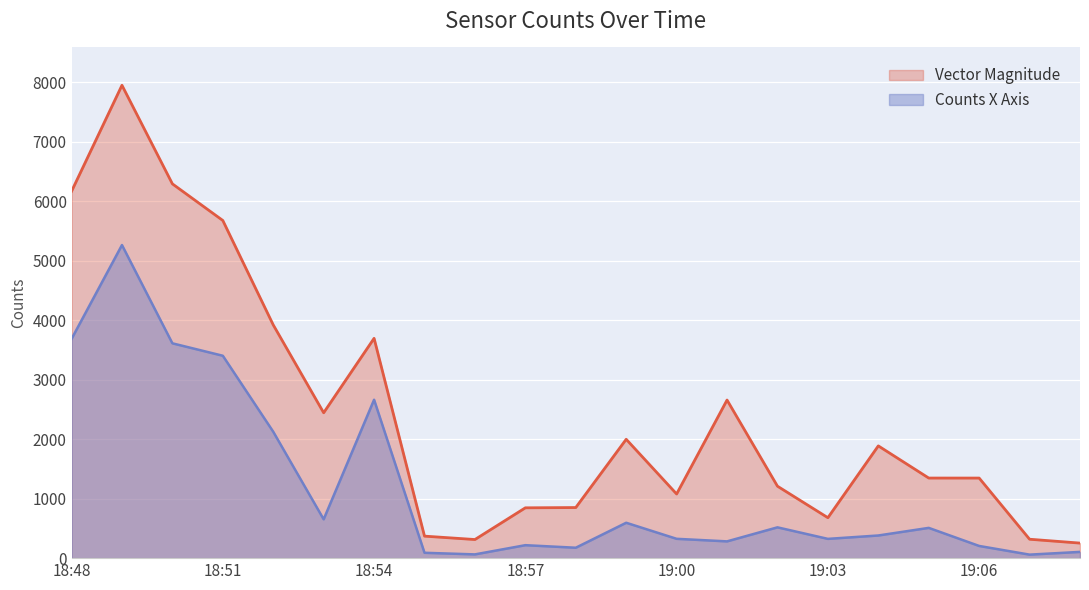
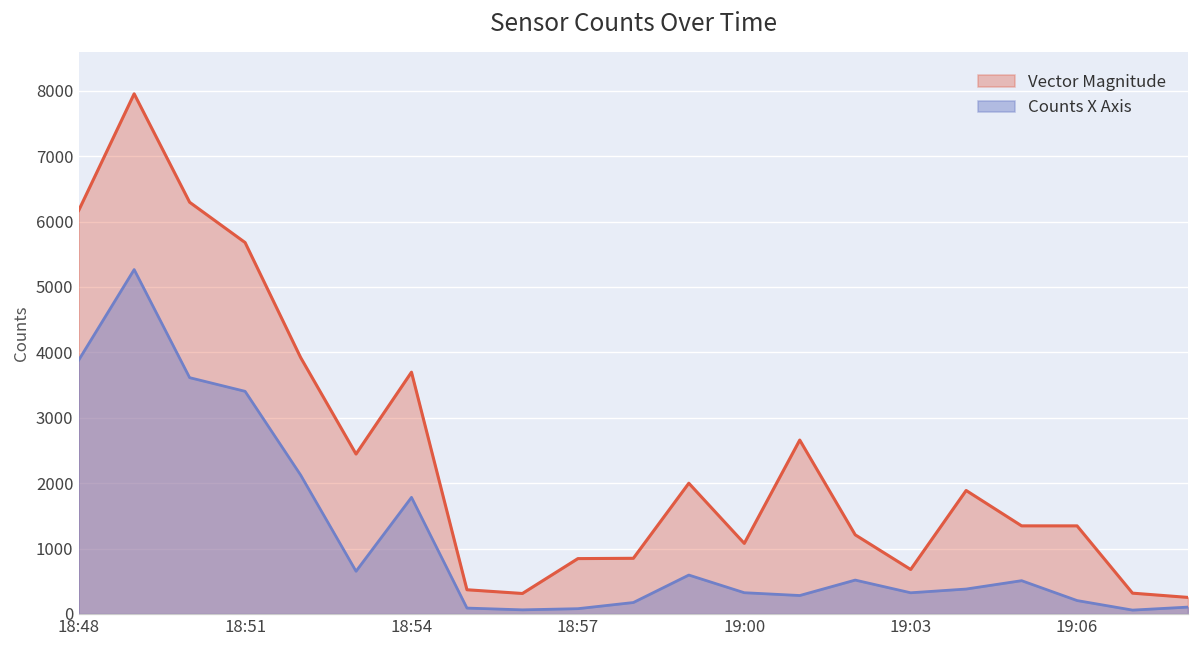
Counts X Axis, 18:48: 3700 -> 3900
Counts X Axis, 18:54: 2700 -> 1800
Counts X Axis, 18:57: 200 -> 100
